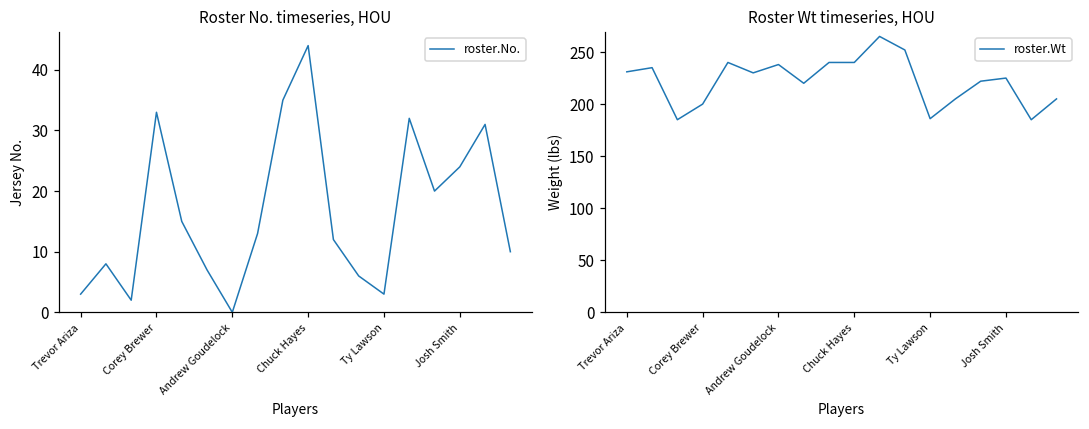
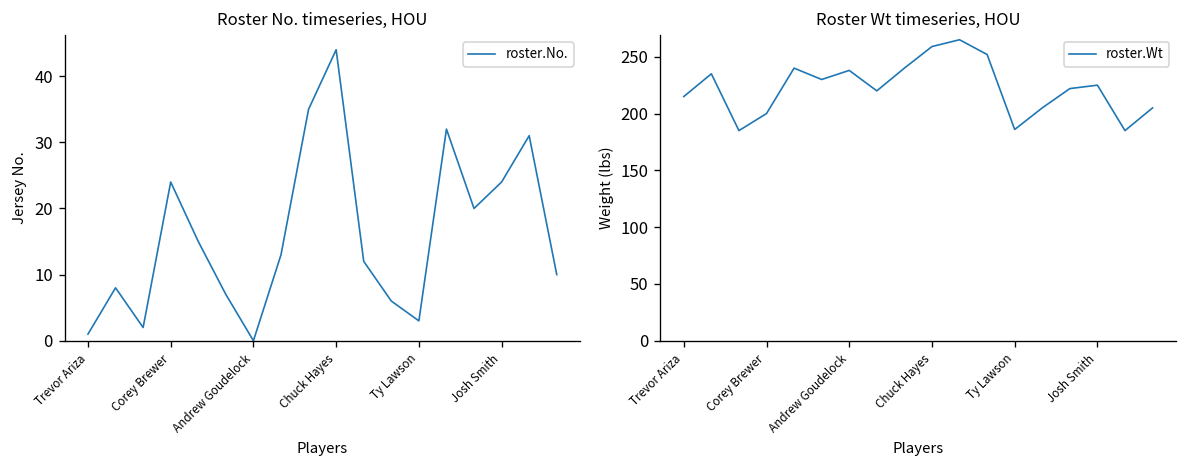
Roster No. timeseries, HOU, Trevor Ariza: 3 -> 1
Roster No. timeseries, HOU, Corey Brewer: 33 -> 24
Roster Wt timeseries, HOU, Trevor Ariza: 230 -> 220
Roster Wt timeseries, HOU, Chuck Hayes: 240 -> 260
